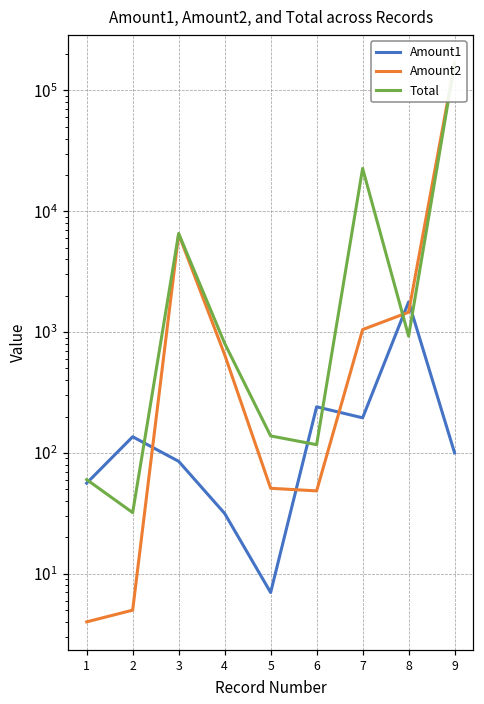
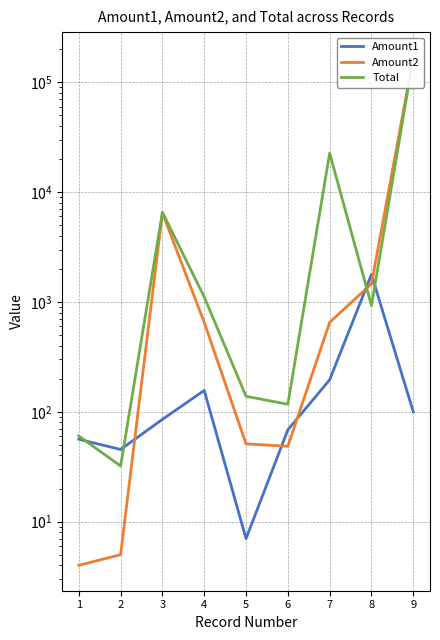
Amount1, 2: 140 -> 45
Amount1, 4: 32 -> 160
Total, 4: 800 -> 1100
Amount1, 6: 240 -> 70
Amount2, 7: 1000 -> 700
